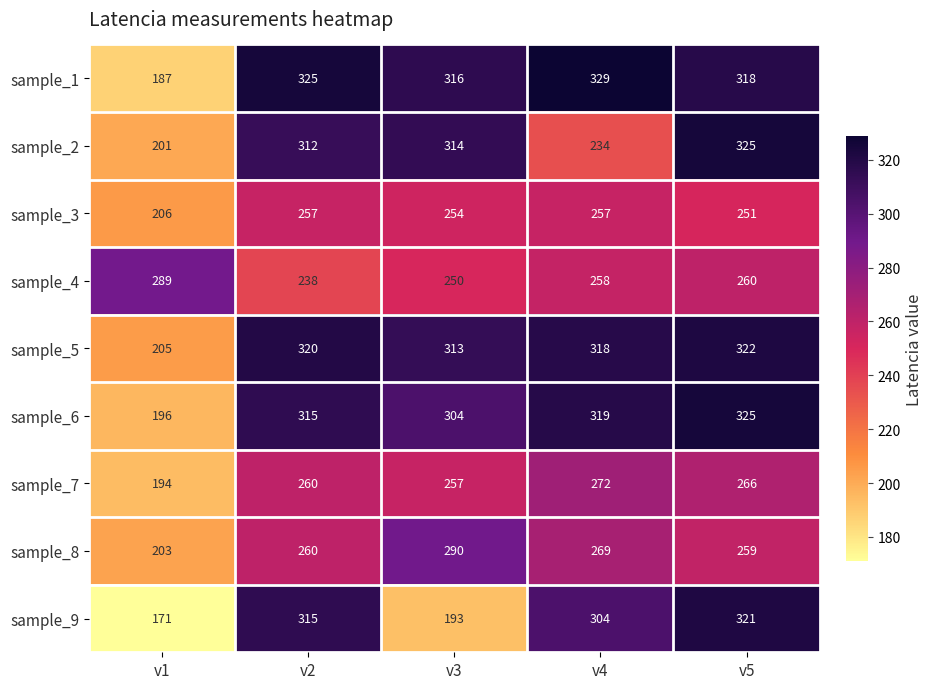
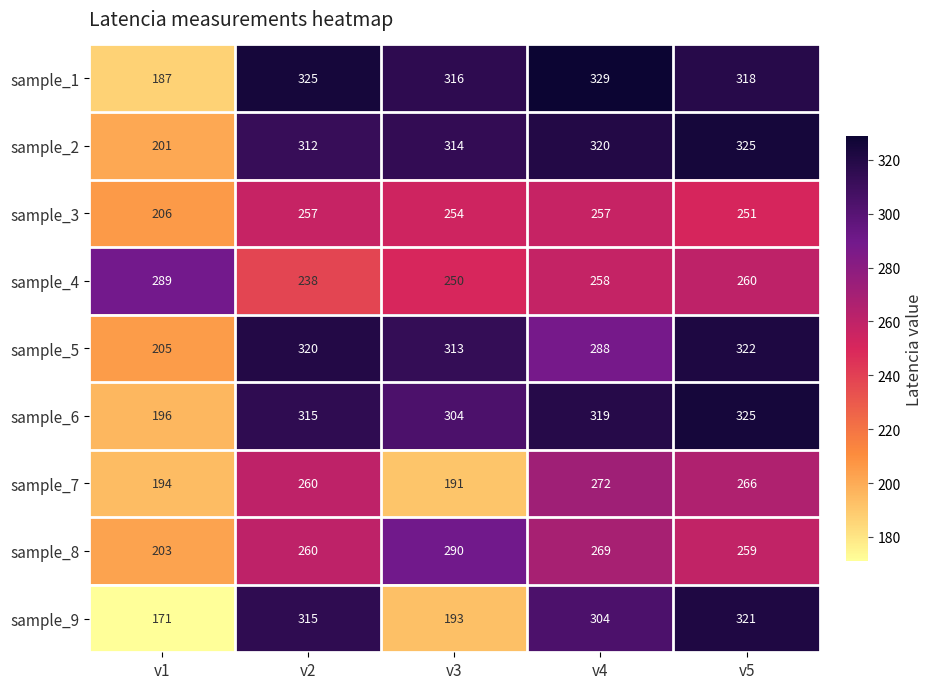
sample_2, v4: 234 -> 320
sample_5, v4: 318 -> 288
sample_7, v3: 257 -> 191
